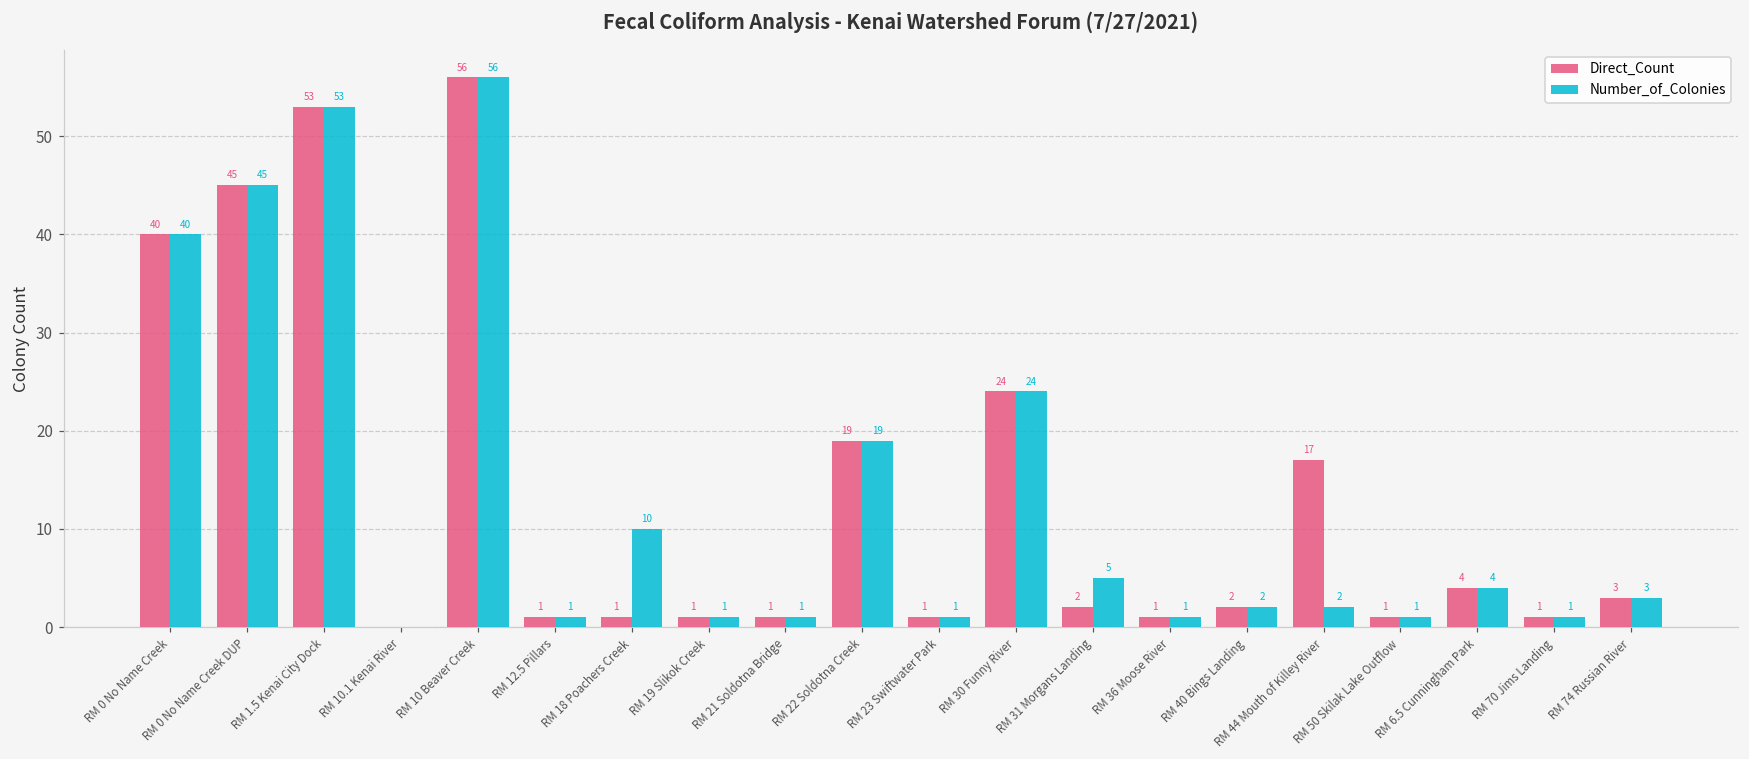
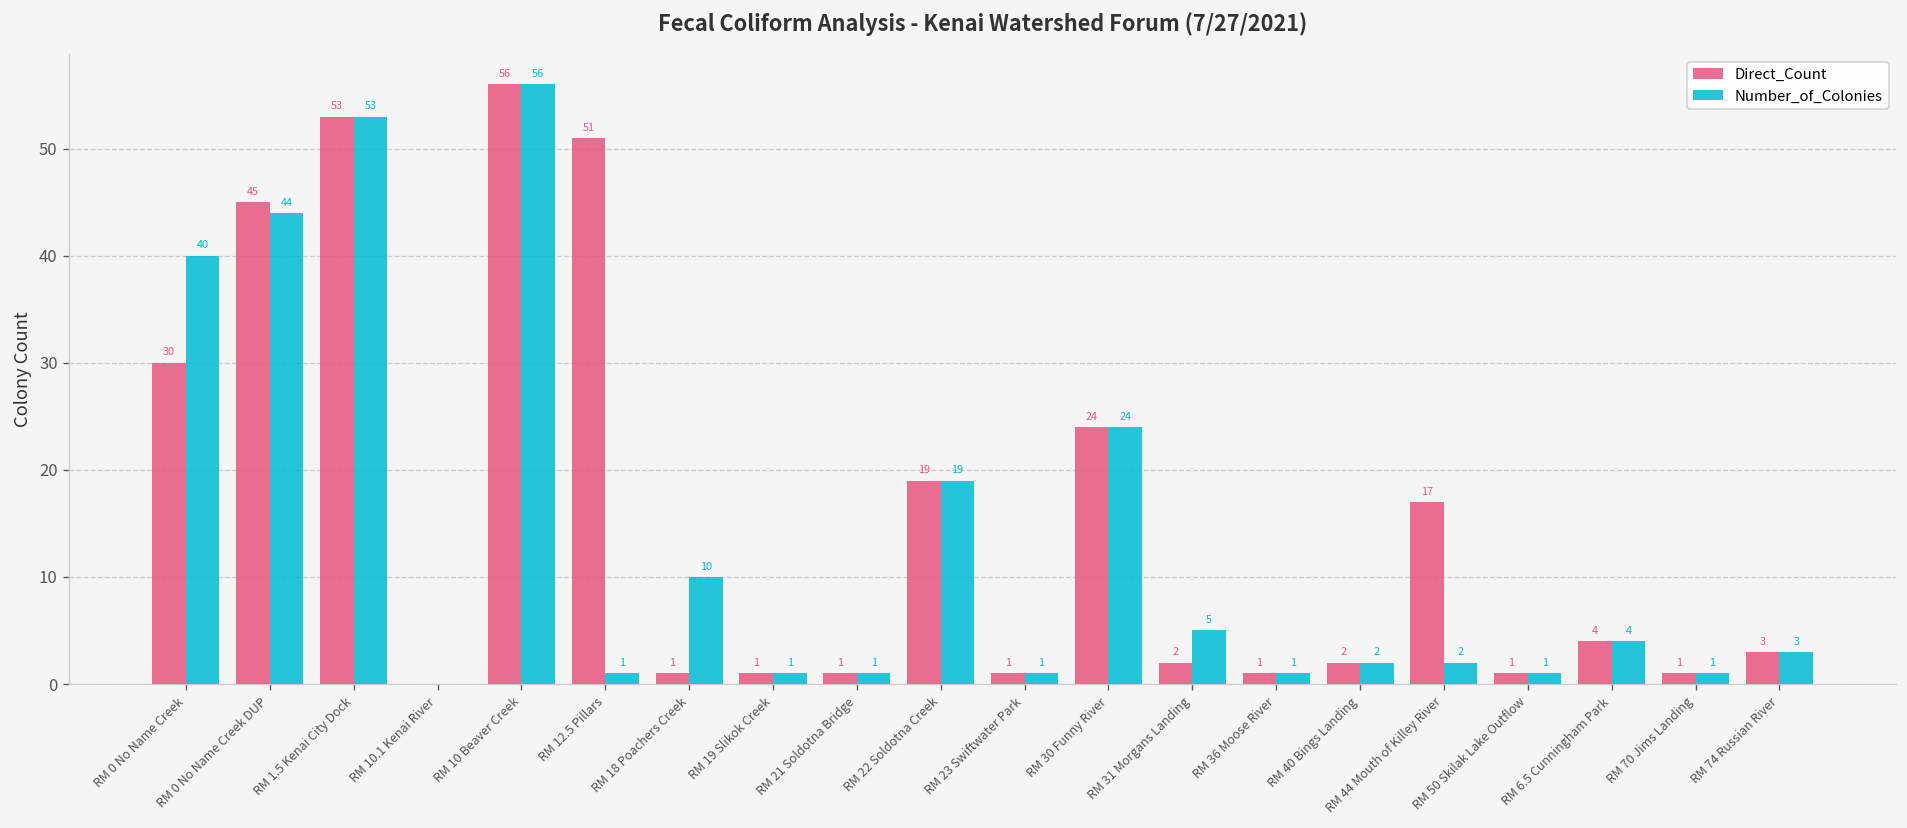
Direct_Count, RM 0 No Name Creek: 40 -> 30
Number_of_Colonies, RM 0 No Name Creek DUP: 45 -> 44
Direct_Count, RM 12.5 Pillars: 1 -> 51
